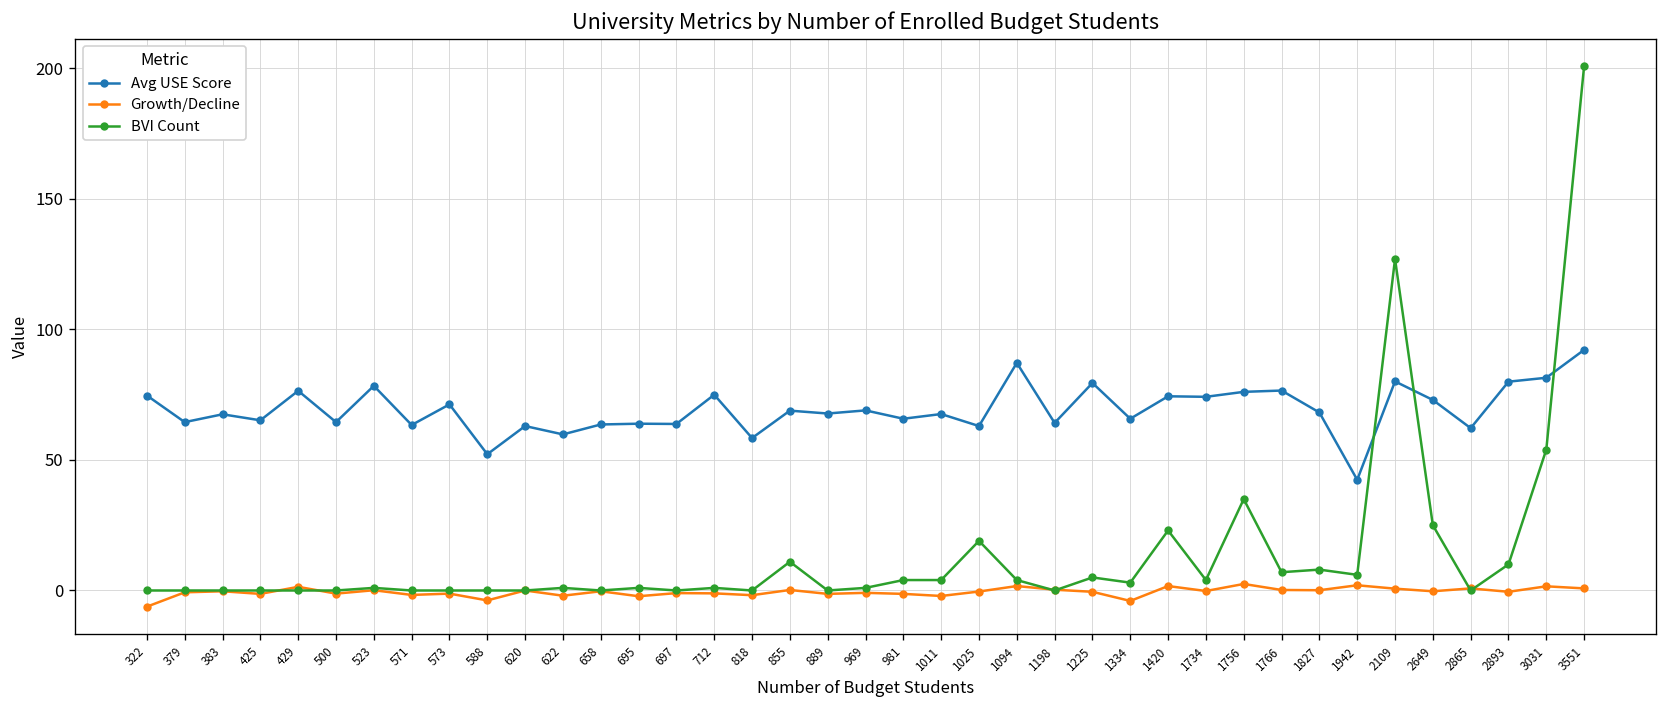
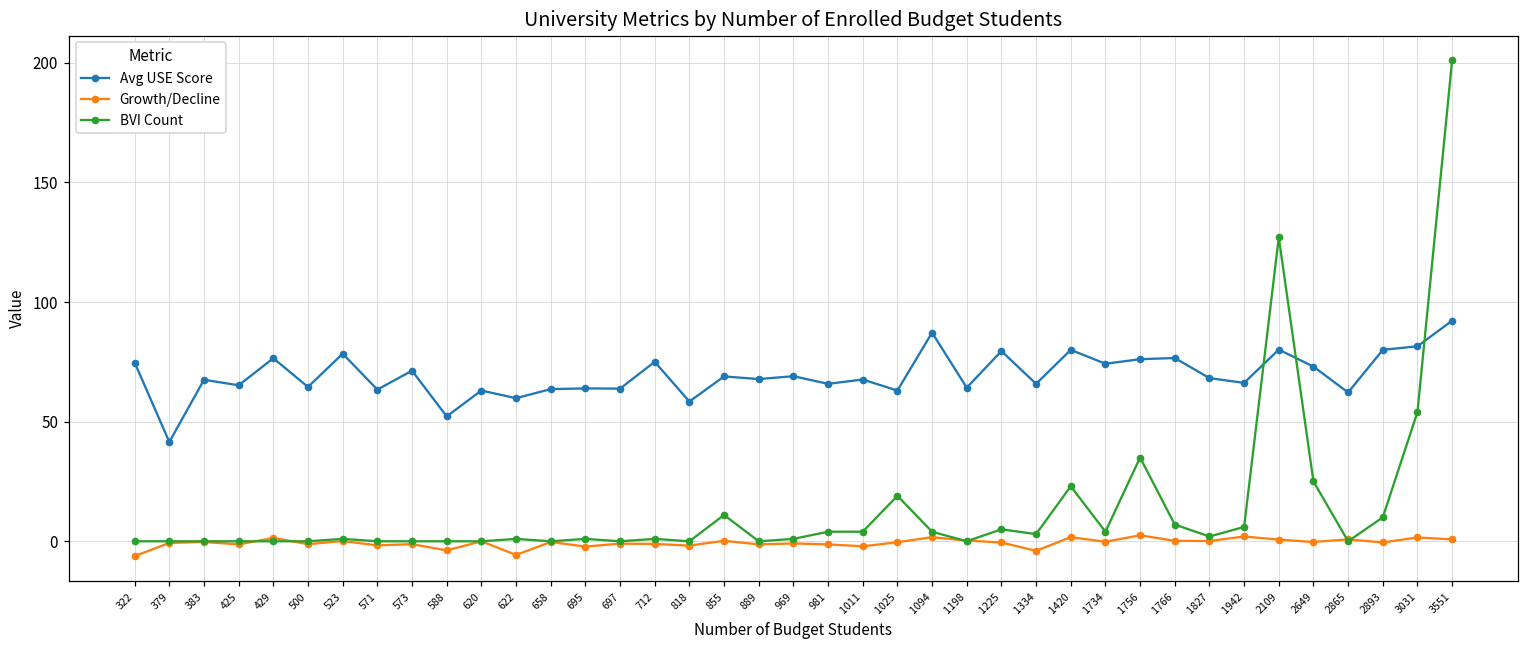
Avg USE Score, 379: 65 -> 42
Growth/Decline, 622: -2 -> -6
Avg USE Score, 1420: 74 -> 80
BVI Count, 1827: 8 -> 2
Avg USE Score, 1942: 42 -> 66
